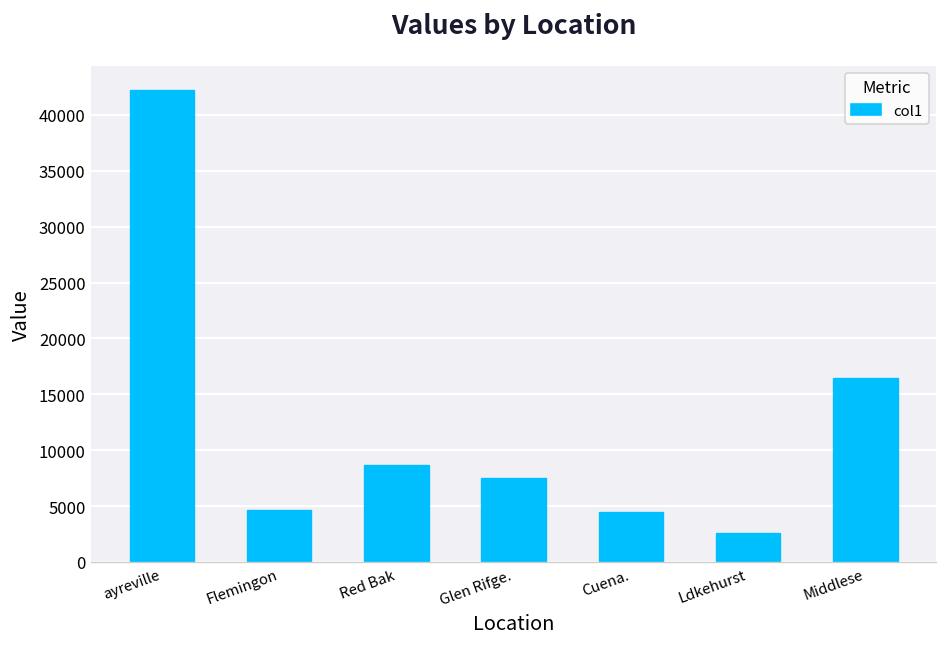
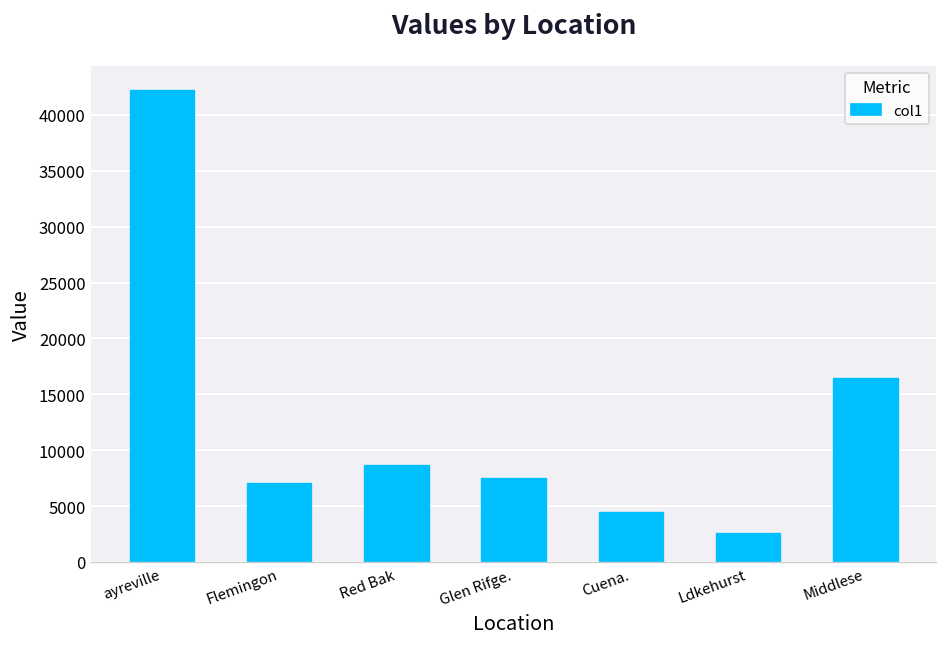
Flemingon: 5000 -> 7000
